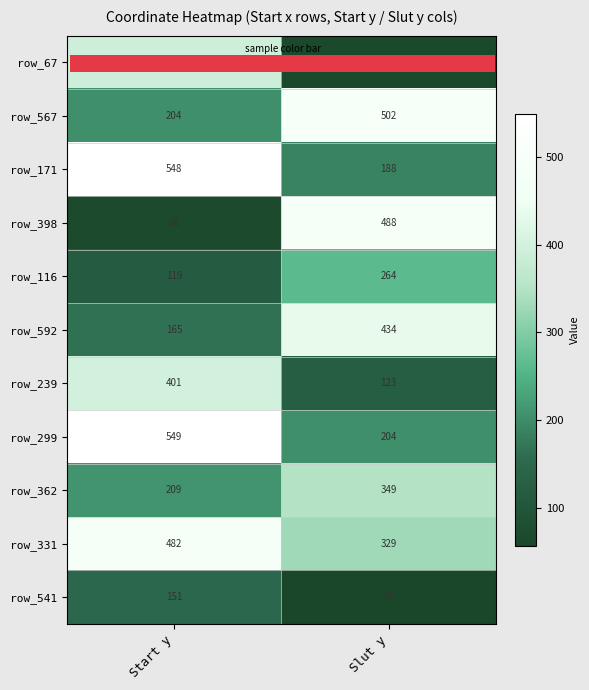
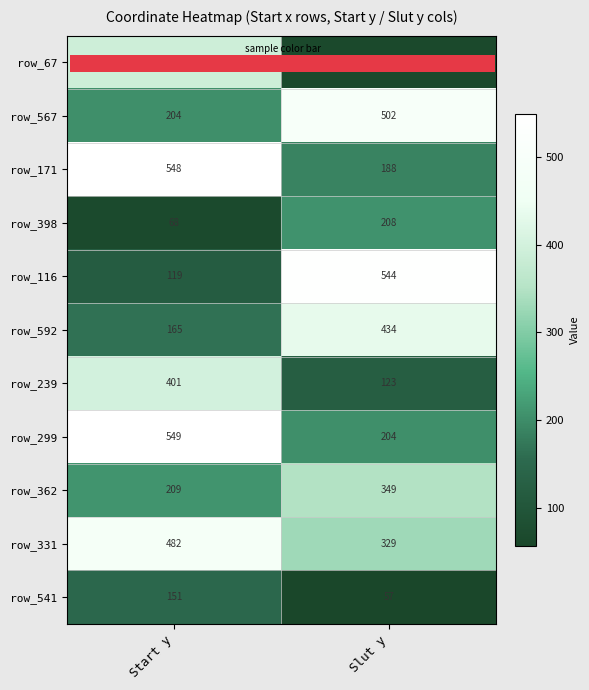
row_398, Slut y: 488 -> 208
row_116, Slut y: 264 -> 544
